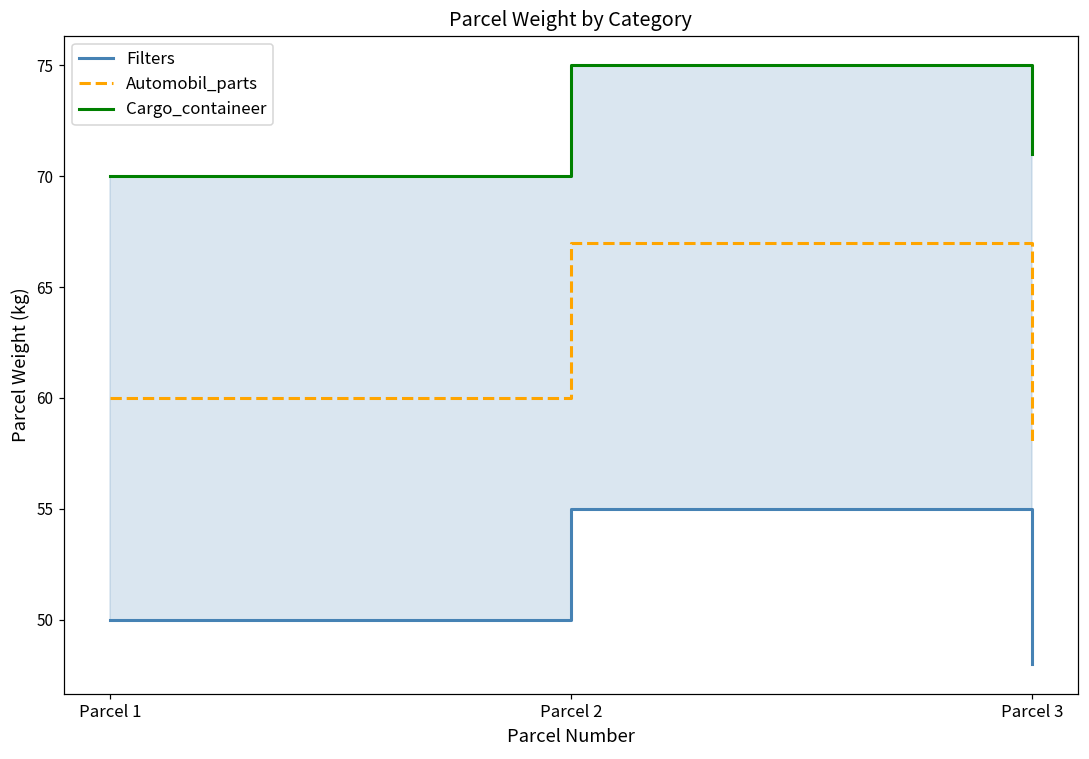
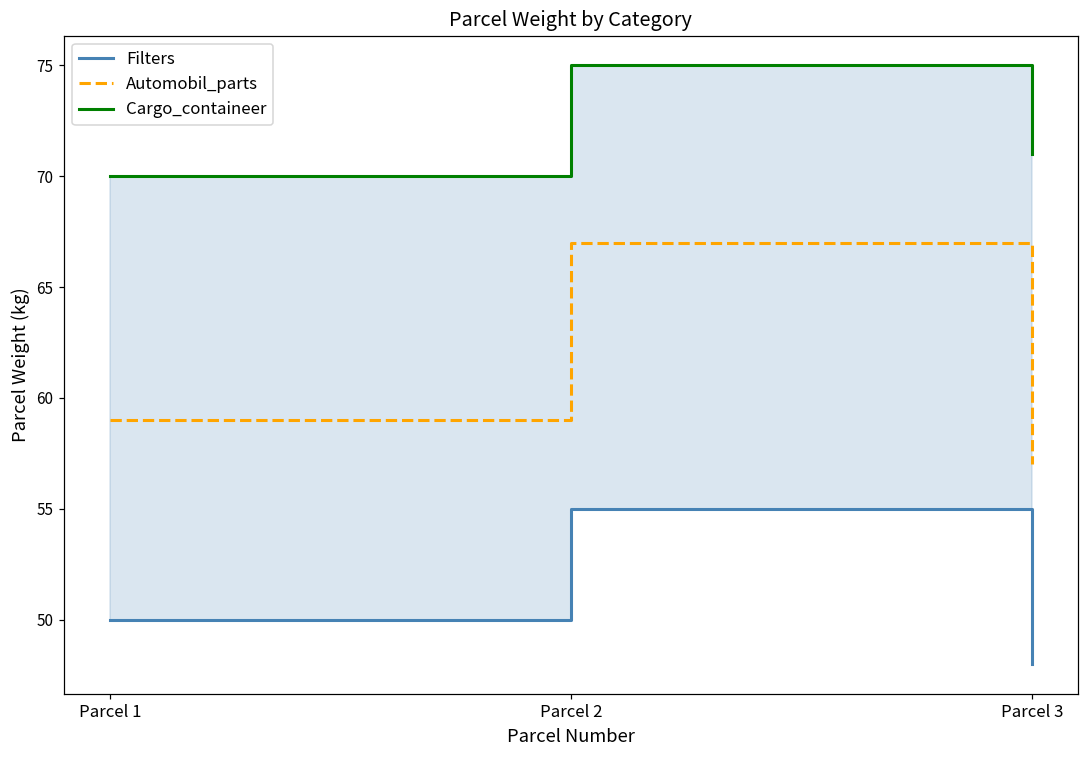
Automobil_parts, Parcel 1: 60 -> 59
Automobil_parts, Parcel 3: 58 -> 57
